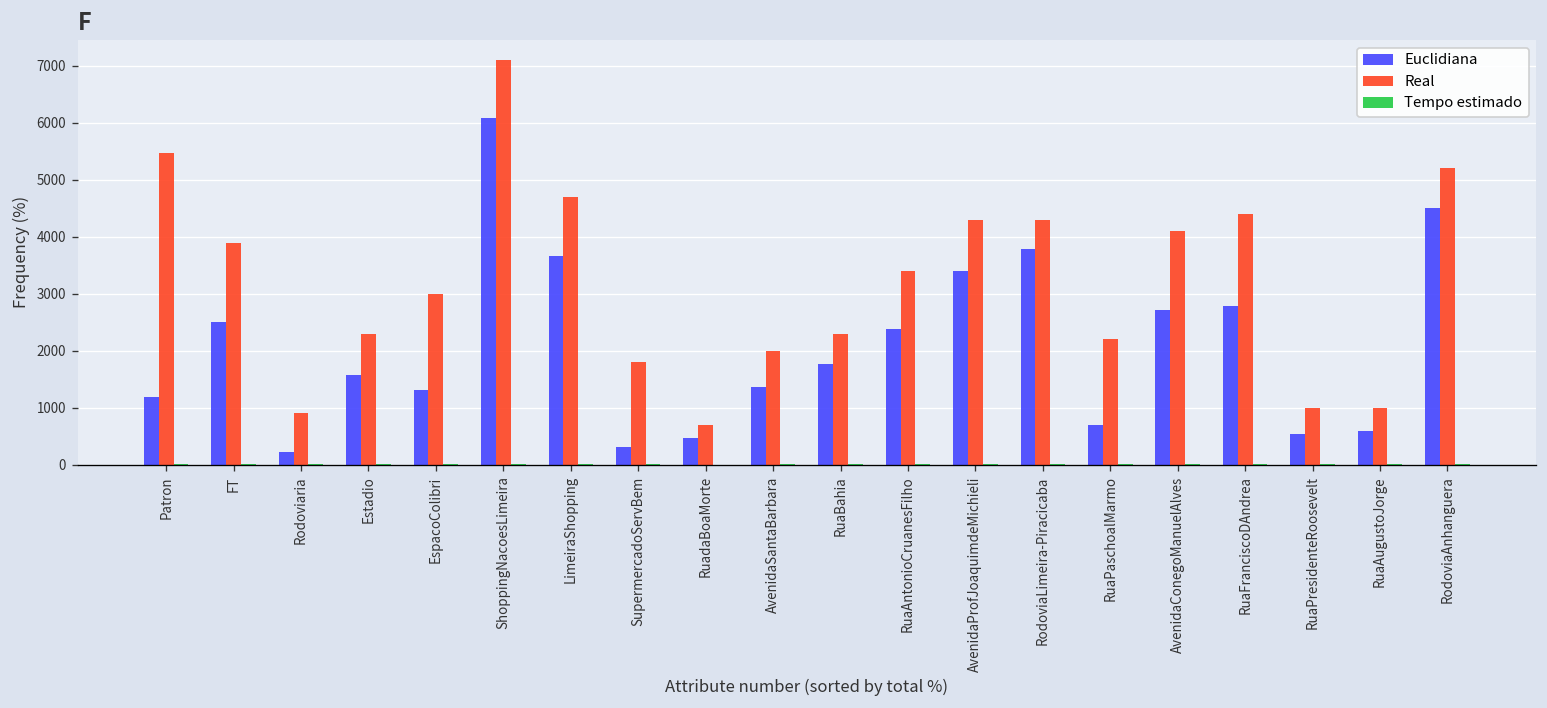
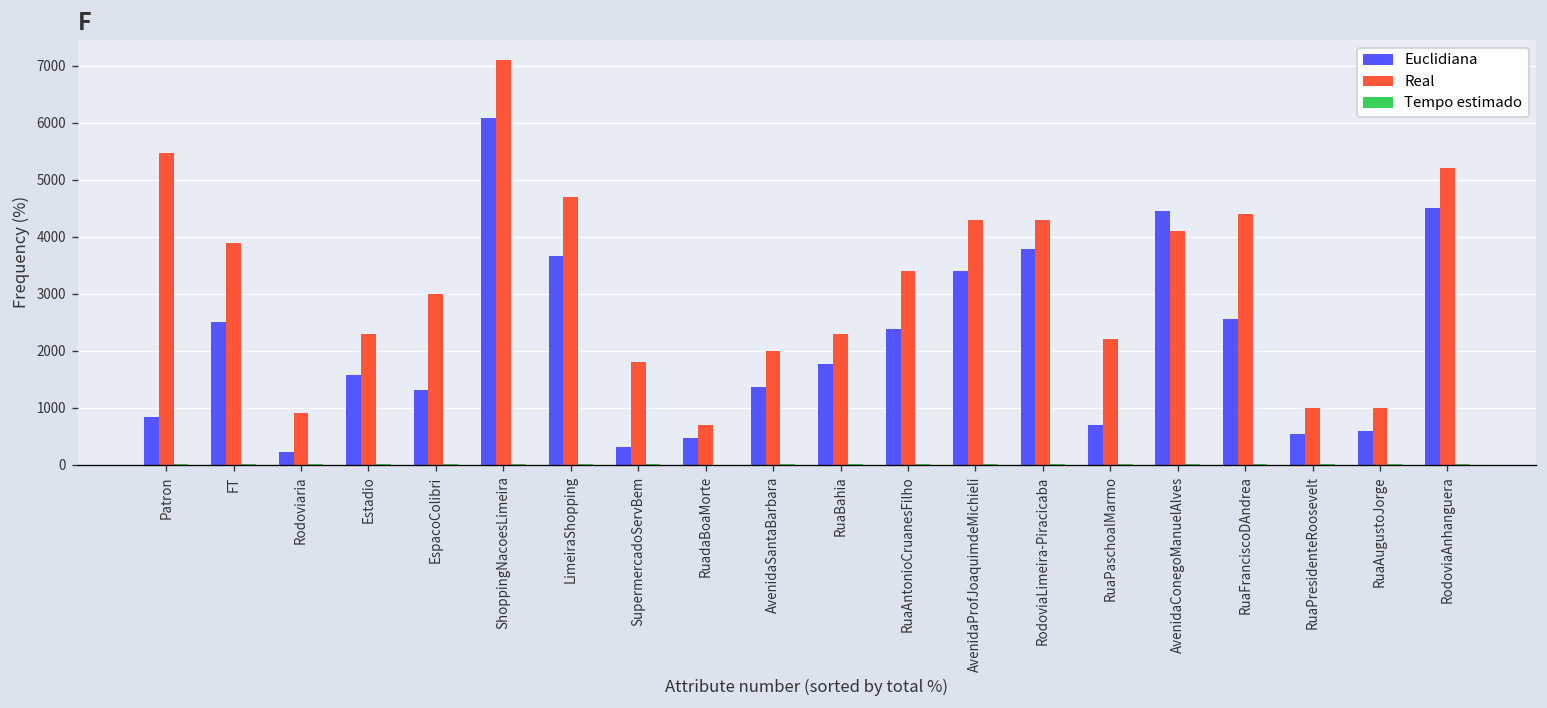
Euclidiana, Patron: 1200 -> 800
Euclidiana, AvenidaConegoManuelAlves: 2700 -> 4500
Euclidiana, RuaFranciscoDAndrea: 2800 -> 2600
